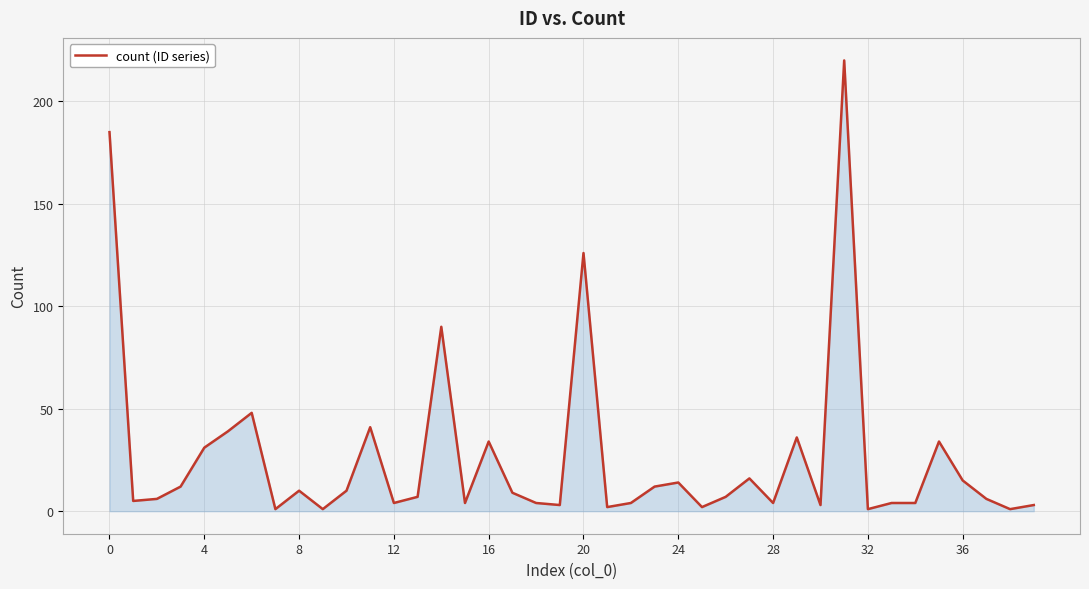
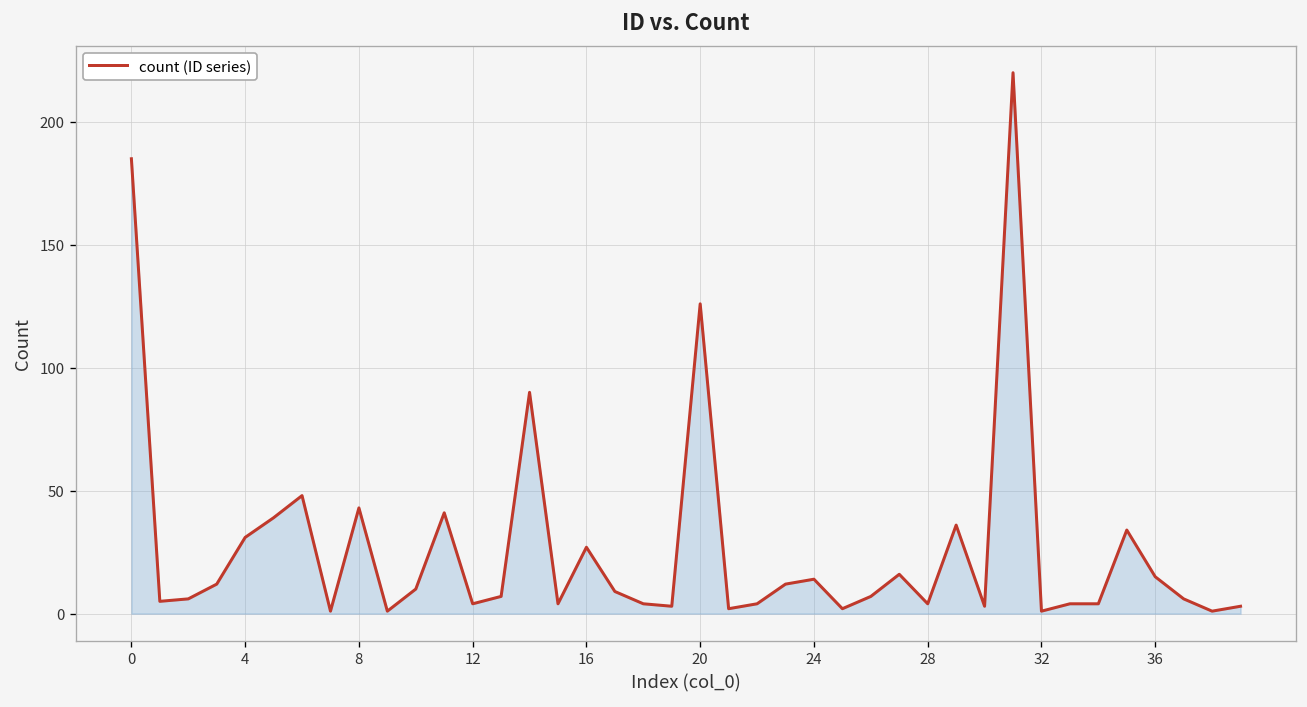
8: 10 -> 43
16: 34 -> 27
